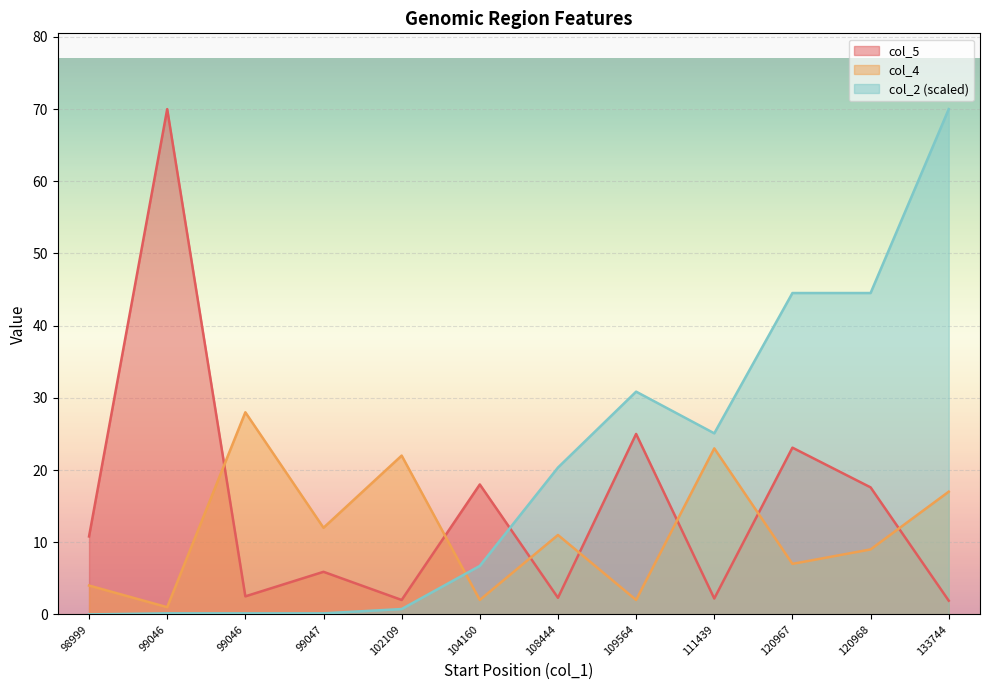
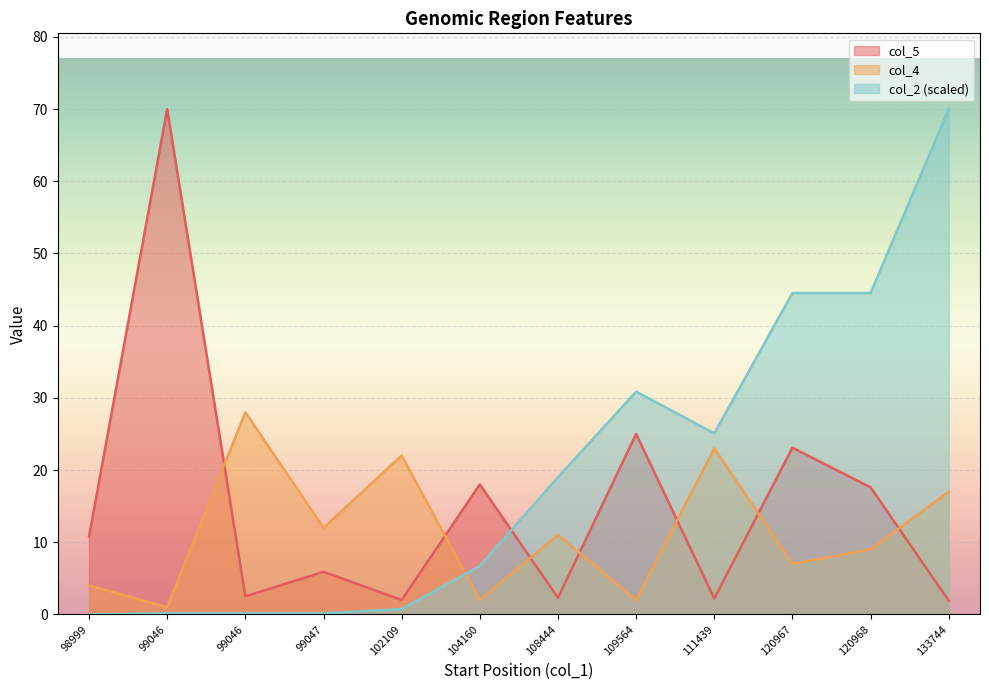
col_2 (scaled), 108444: 20 -> 19
